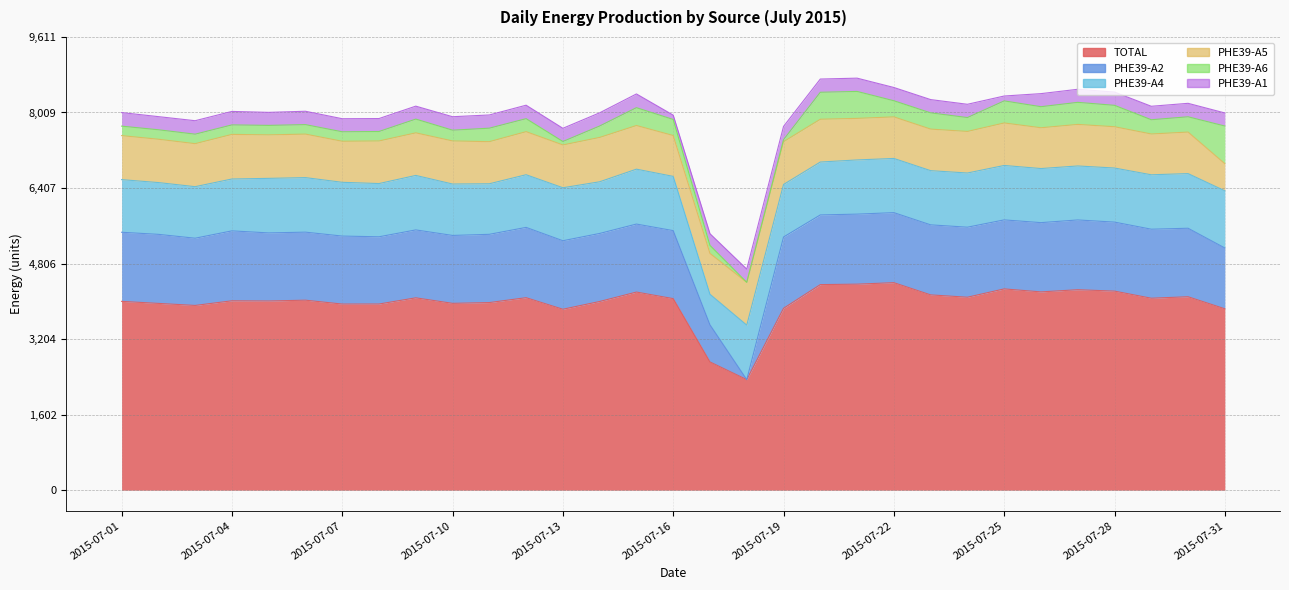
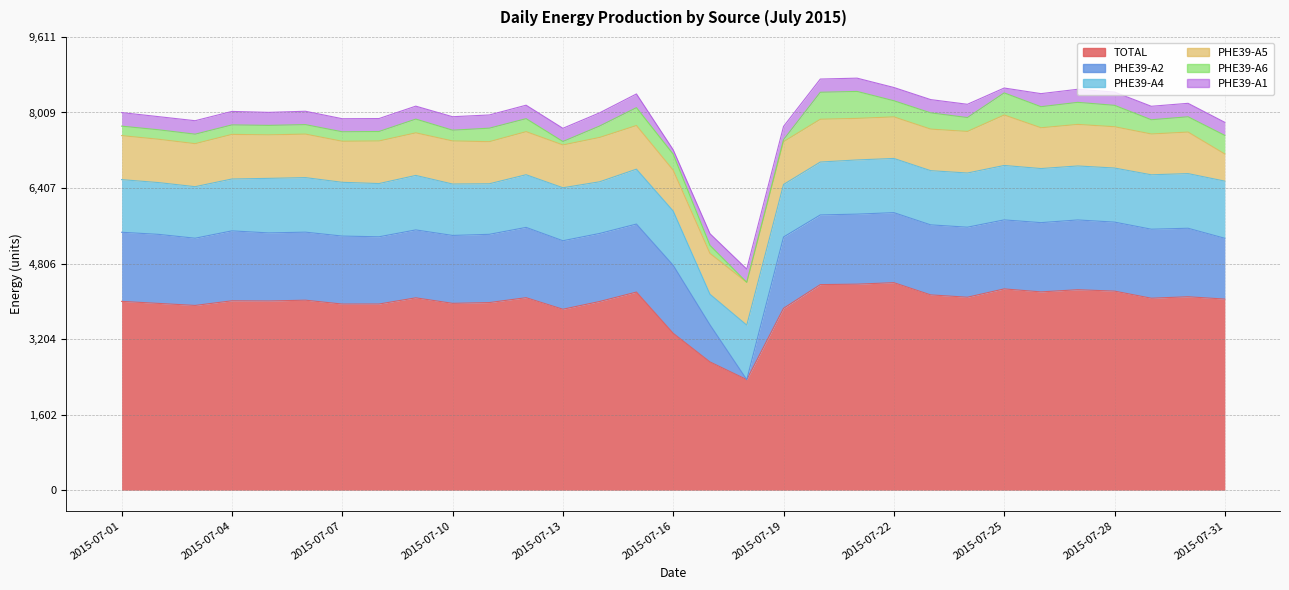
TOTAL, 2015-07-16: 4,100 -> 3,300
PHE39-A5, 2015-07-25: 900 -> 1,100
TOTAL, 2015-07-31: 3,800 -> 4,100
PHE39-A6, 2015-07-31: 800 -> 400
